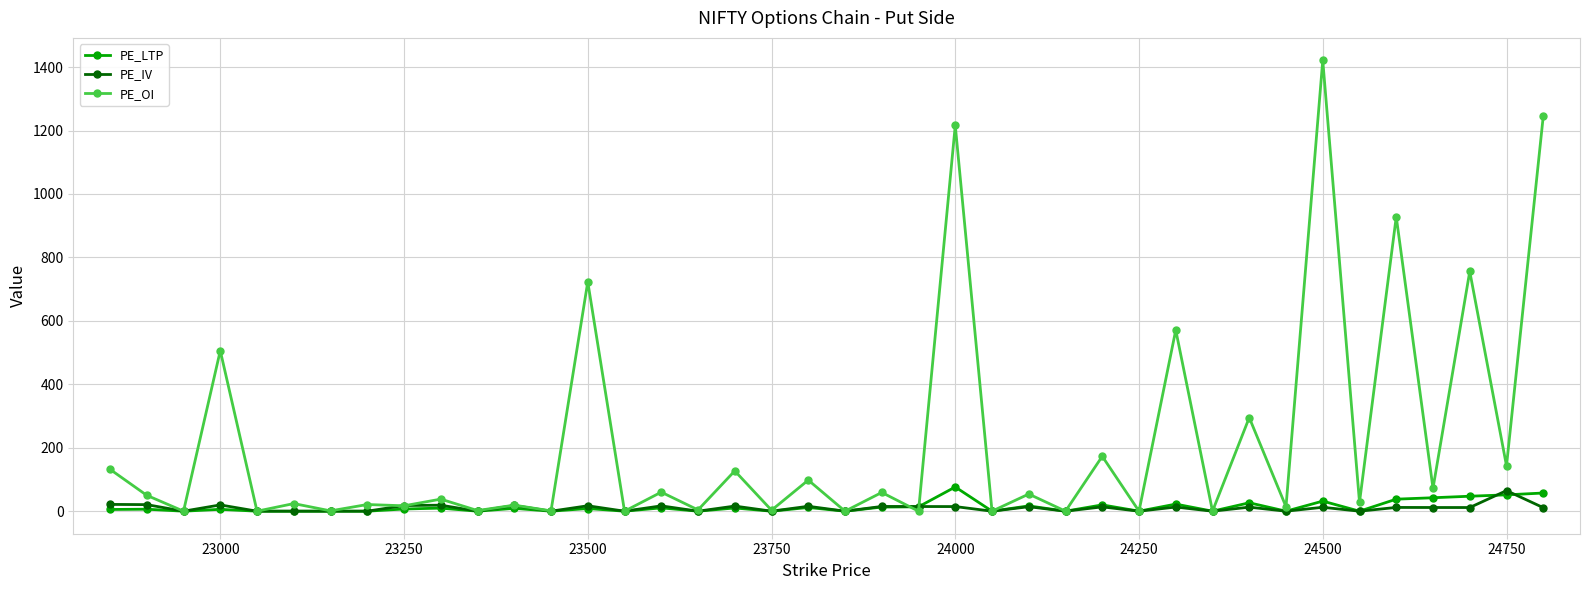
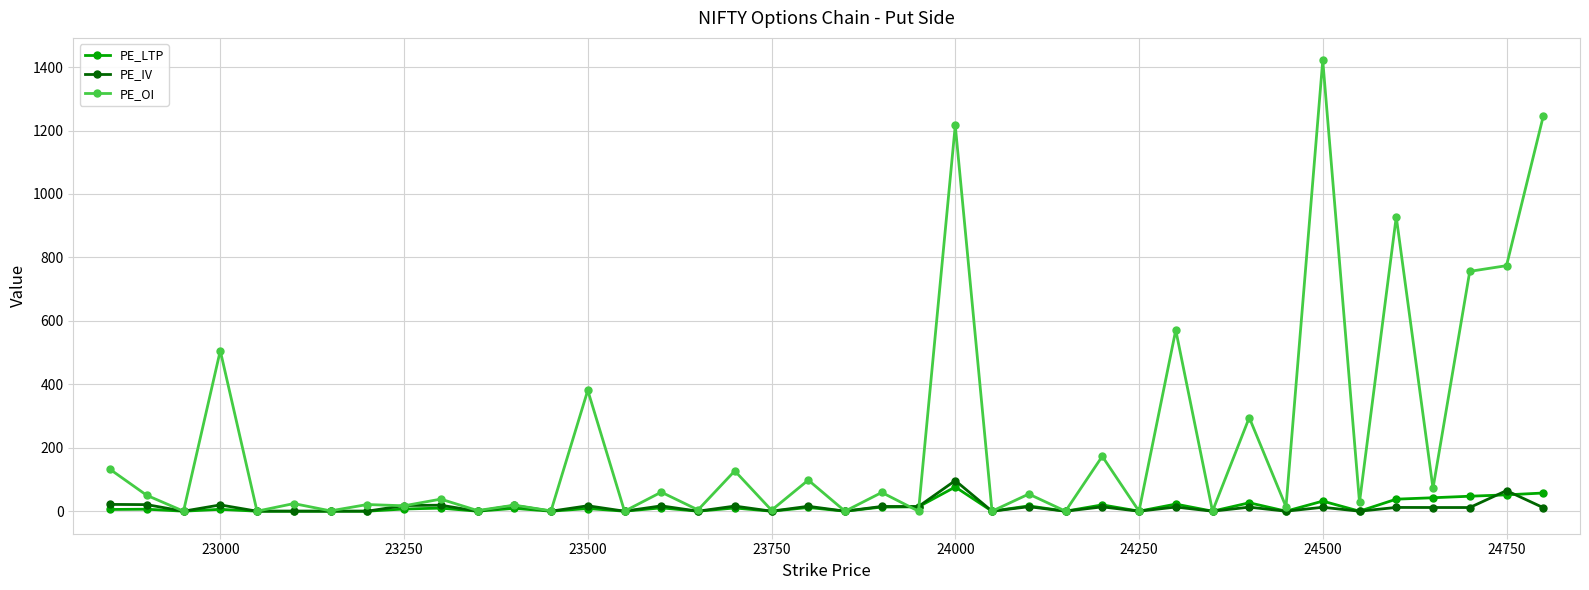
PE_OI, 23500: 720 -> 380
PE_IV, 24000: 10 -> 100
PE_OI, 24750: 140 -> 770
